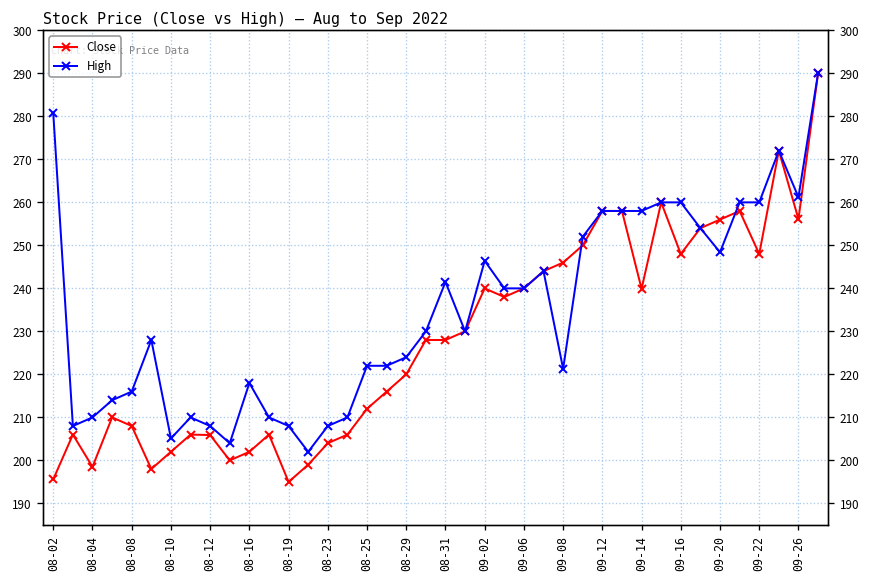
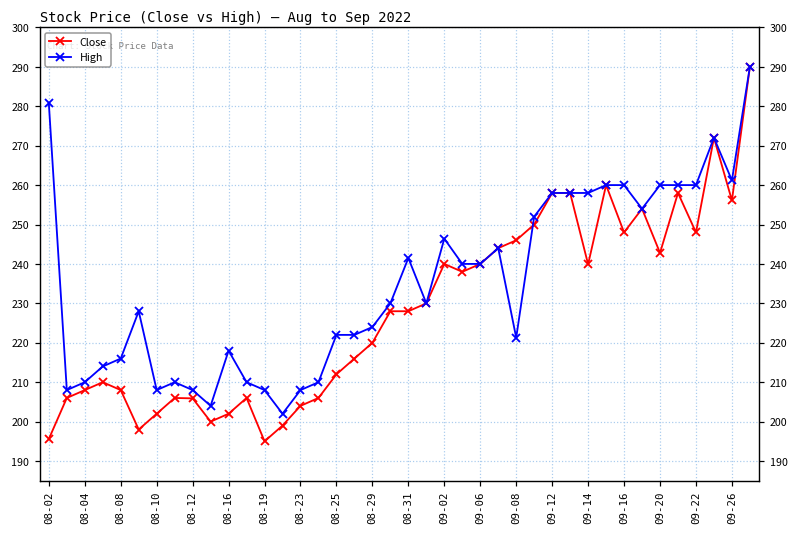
Close, 08-04: 199 -> 208
High, 08-10: 205 -> 208
Close, 09-20: 256 -> 243
High, 09-20: 248 -> 260
